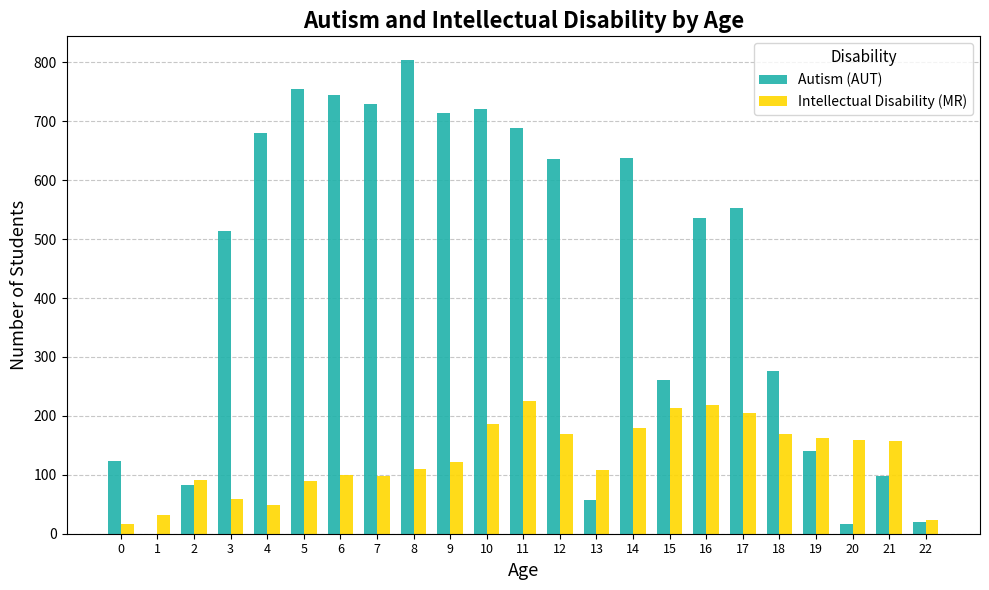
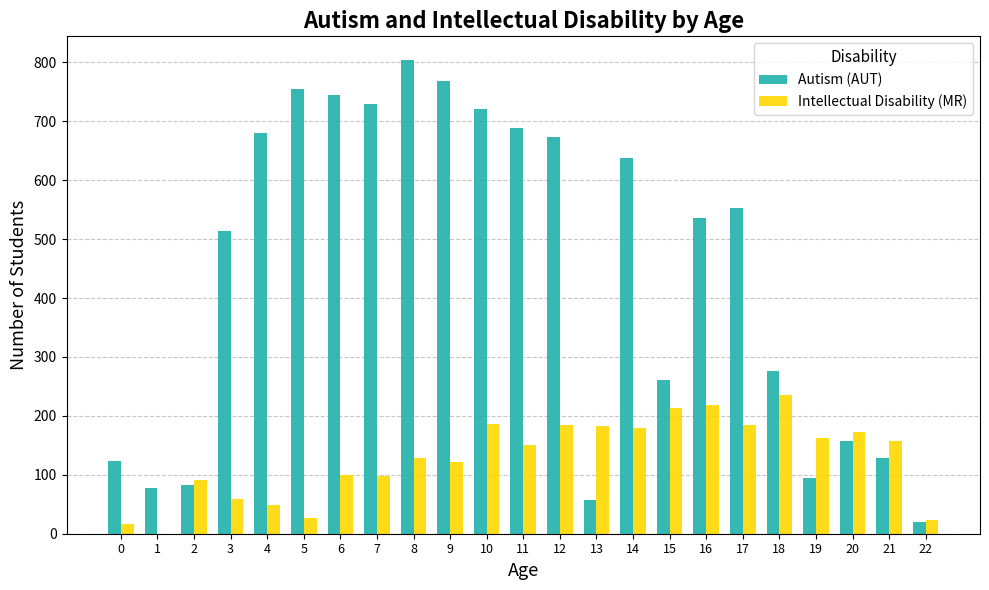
Autism (AUT), 1: 0 -> 80
Intellectual Disability (MR), 1: 30 -> 0
Intellectual Disability (MR), 5: 90 -> 30
Intellectual Disability (MR), 8: 110 -> 130
Autism (AUT), 9: 710 -> 770
Intellectual Disability (MR), 11: 230 -> 150
Autism (AUT), 12: 640 -> 670
Intellectual Disability (MR), 12: 170 -> 180
Intellectual Disability (MR), 13: 110 -> 180
Intellectual Disability (MR), 17: 210 -> 180
Intellectual Disability (MR), 18: 170 -> 240
Autism (AUT), 19: 140 -> 90
Autism (AUT), 20: 20 -> 160
Intellectual Disability (MR), 20: 160 -> 170
Autism (AUT), 21: 100 -> 130
